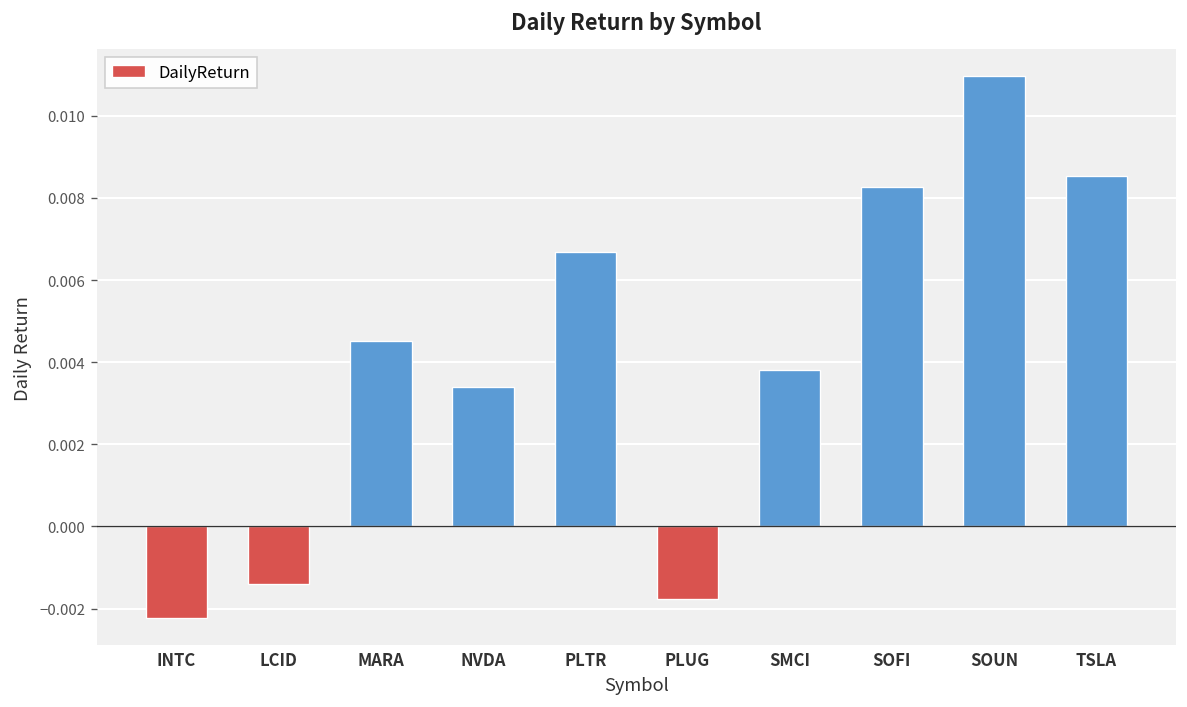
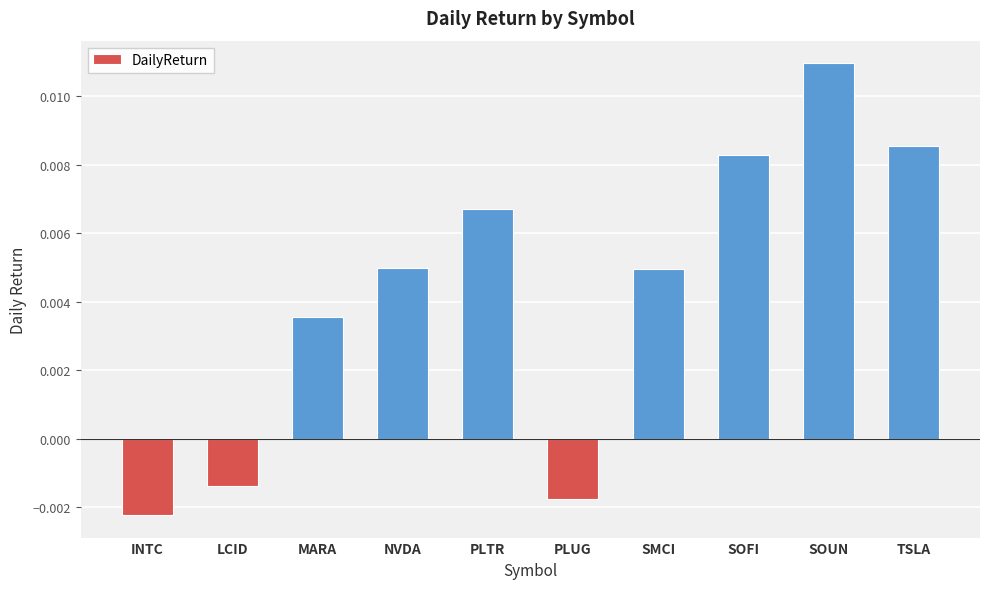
MARA: 0.0045 -> 0.0036
NVDA: 0.0034 -> 0.0050
SMCI: 0.0038 -> 0.0049
